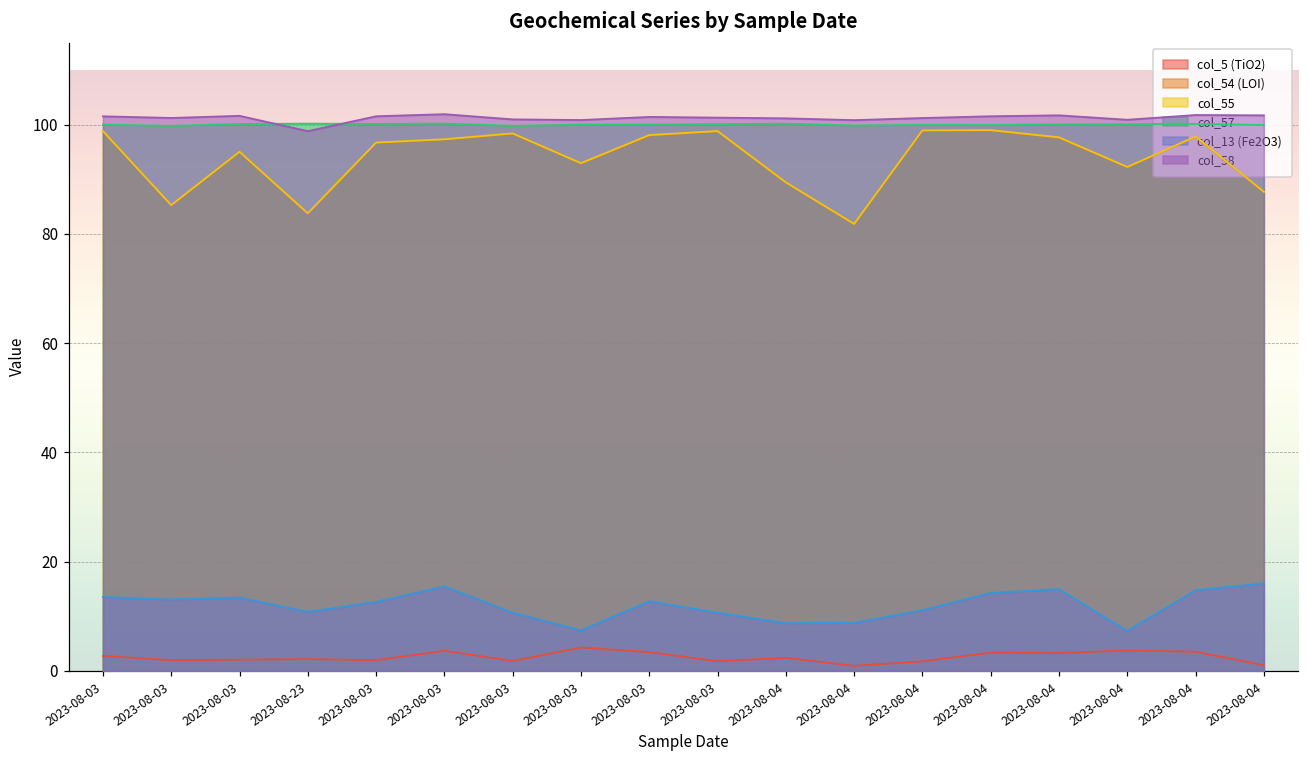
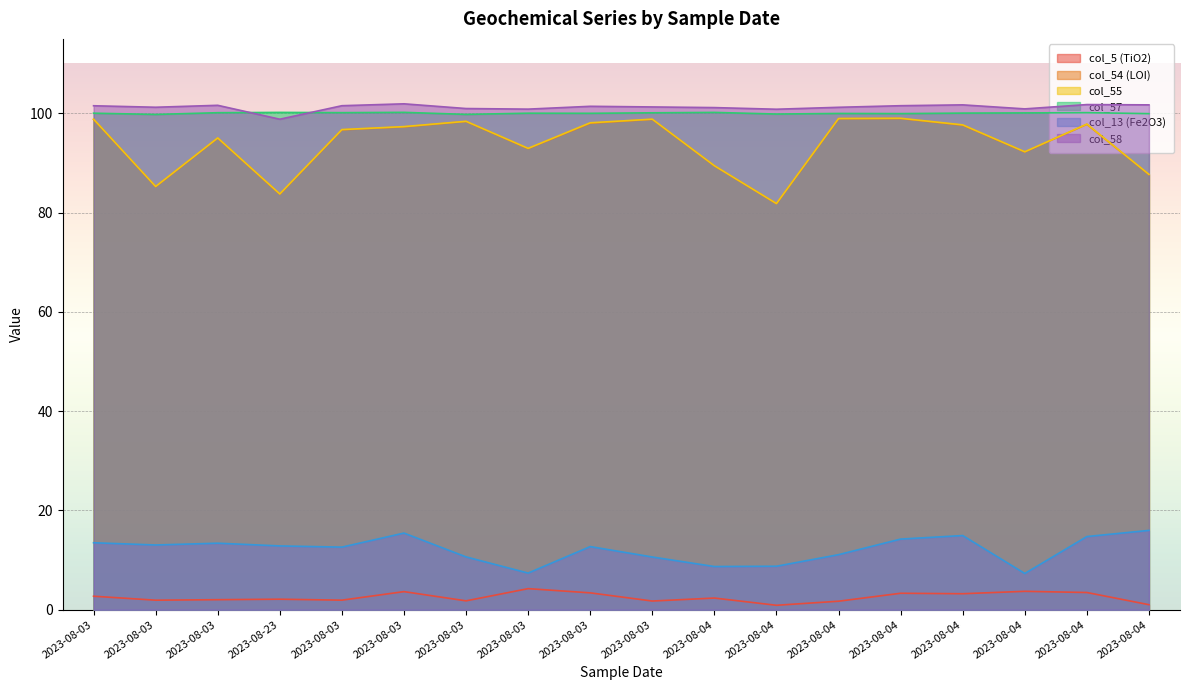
col_13 (Fe2O3), 2023-08-23: 11 -> 13
